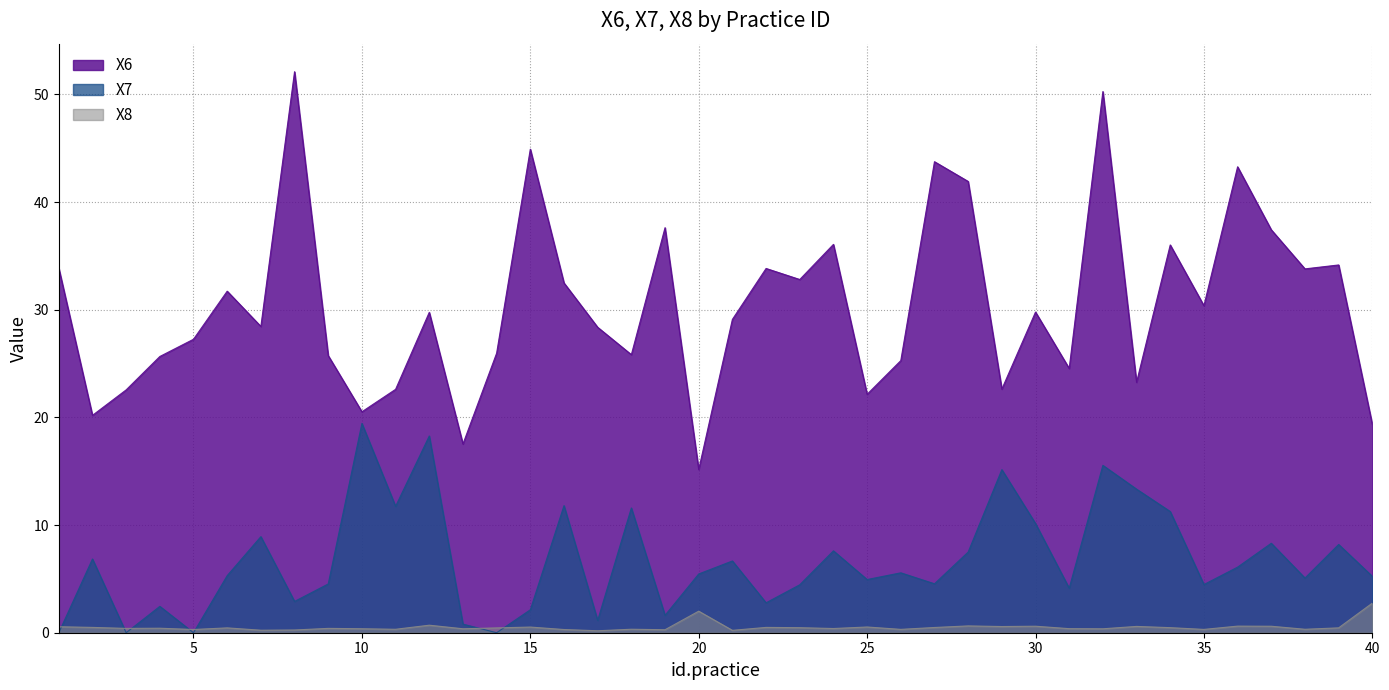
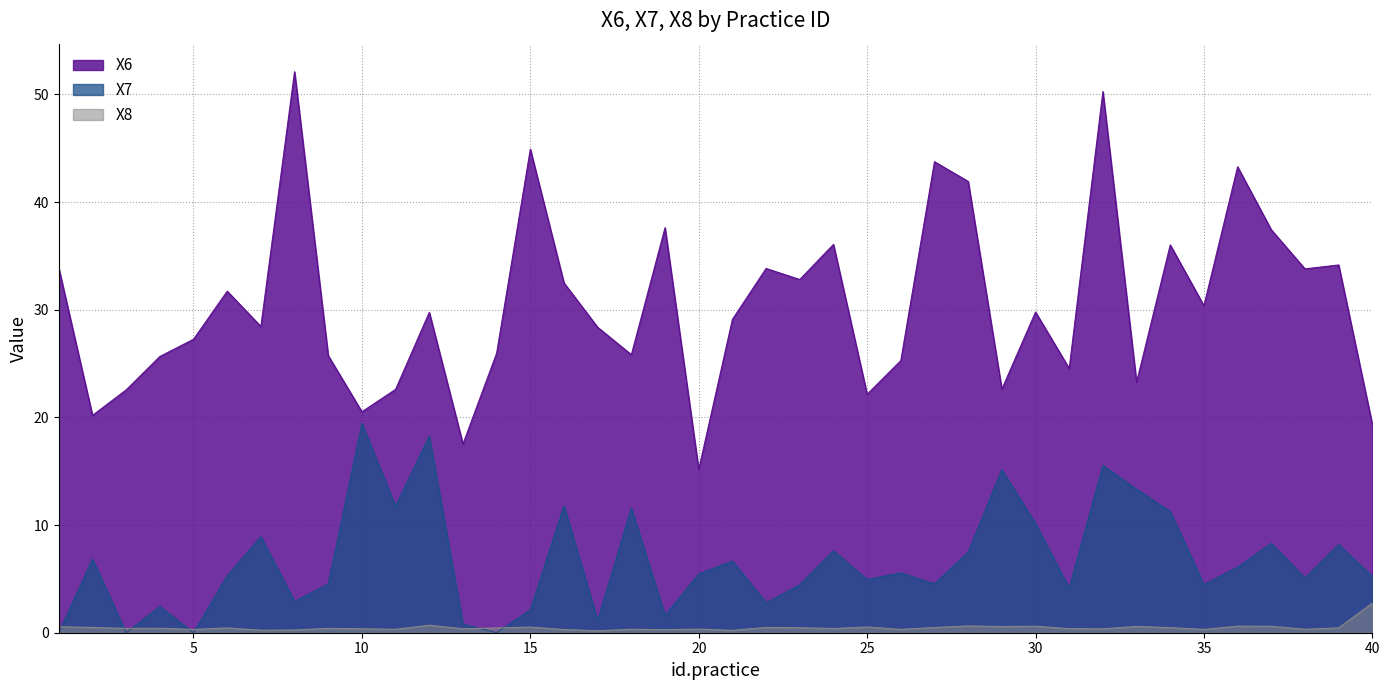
X8, 20: 2.0 -> 0.3
